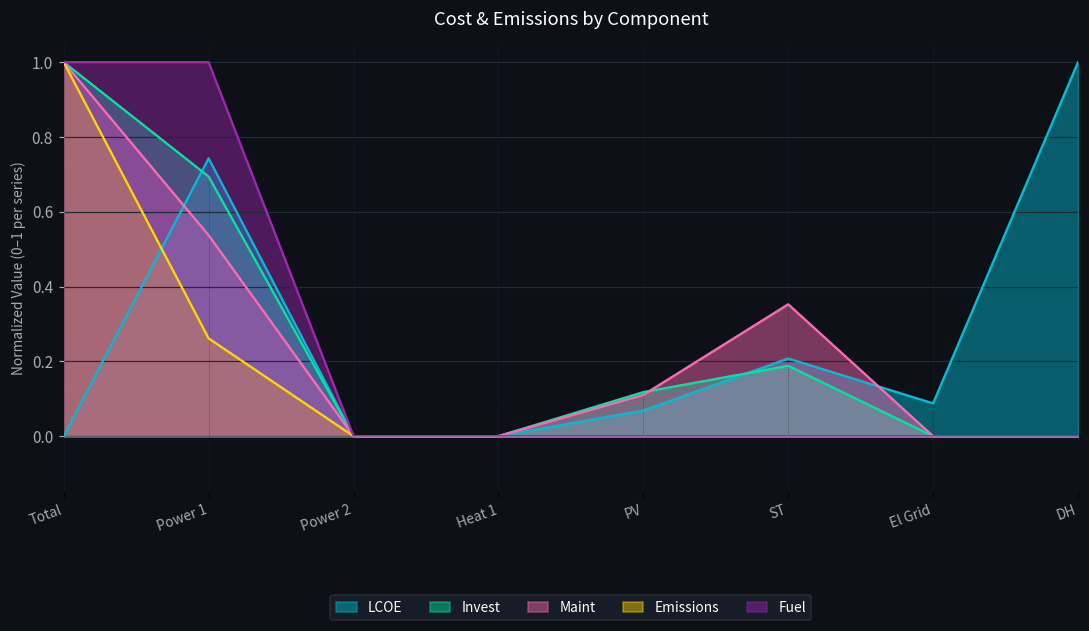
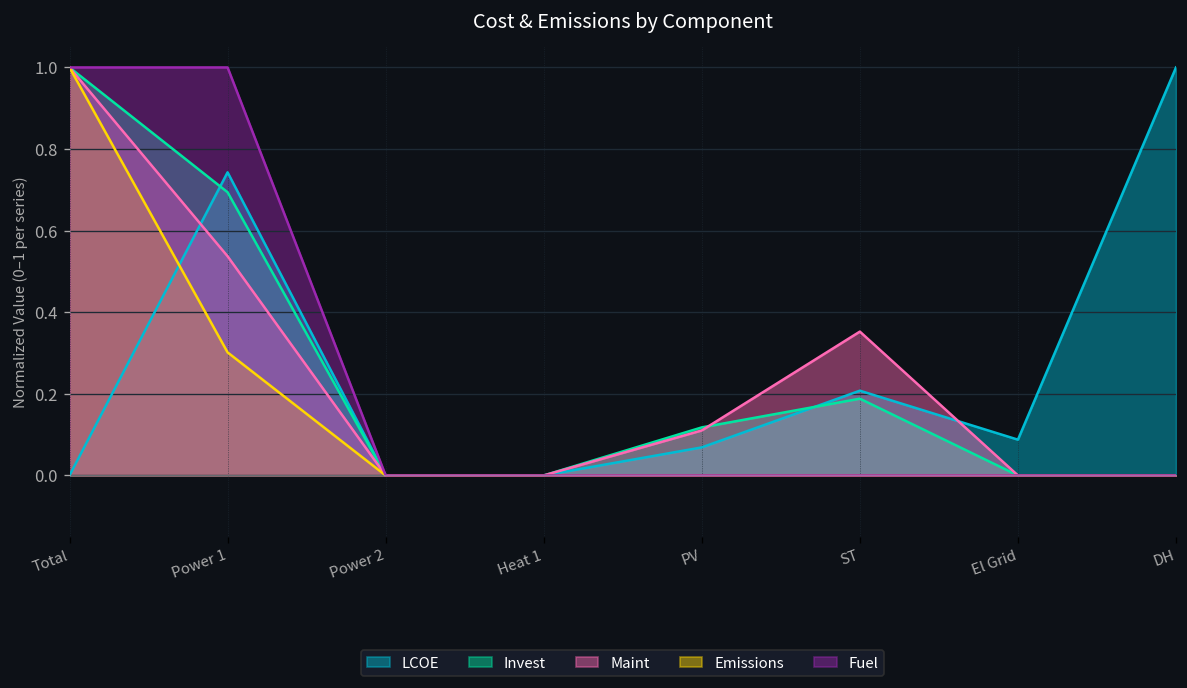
Emissions, Power 1: 0.26 -> 0.30
